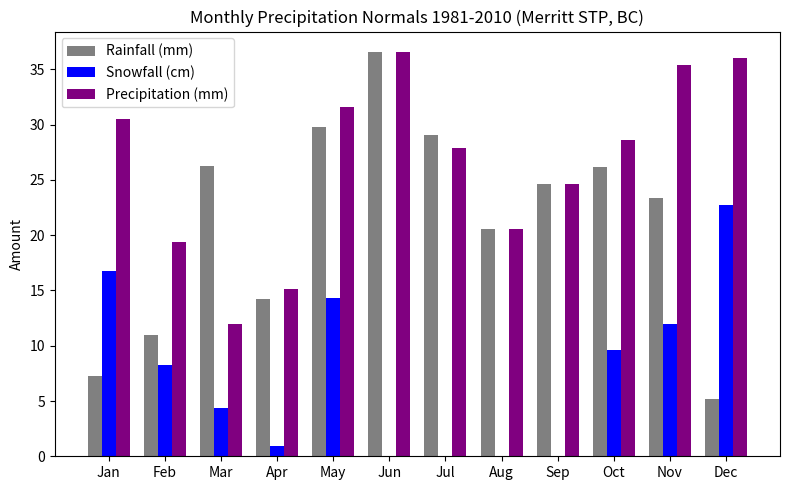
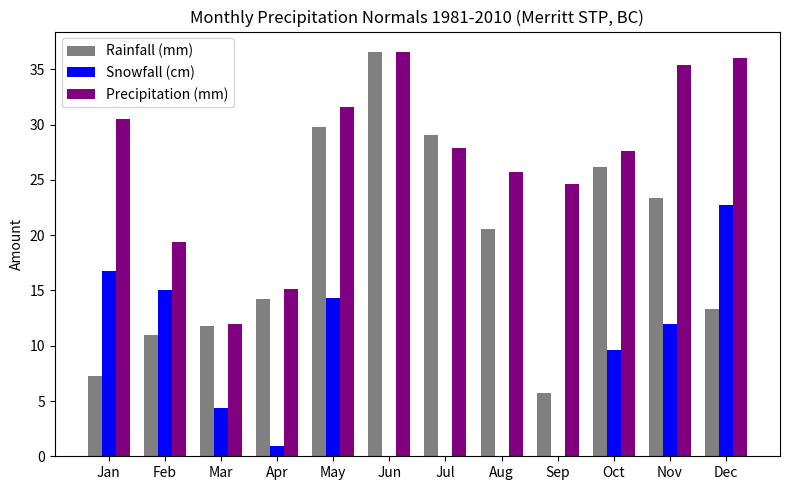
Snowfall (cm), Feb: 8.3 -> 15.0
Rainfall (mm), Mar: 26.3 -> 11.8
Precipitation (mm), Aug: 20.6 -> 25.7
Rainfall (mm), Sep: 24.6 -> 5.7
Precipitation (mm), Oct: 28.6 -> 27.6
Rainfall (mm), Dec: 5.2 -> 13.3
